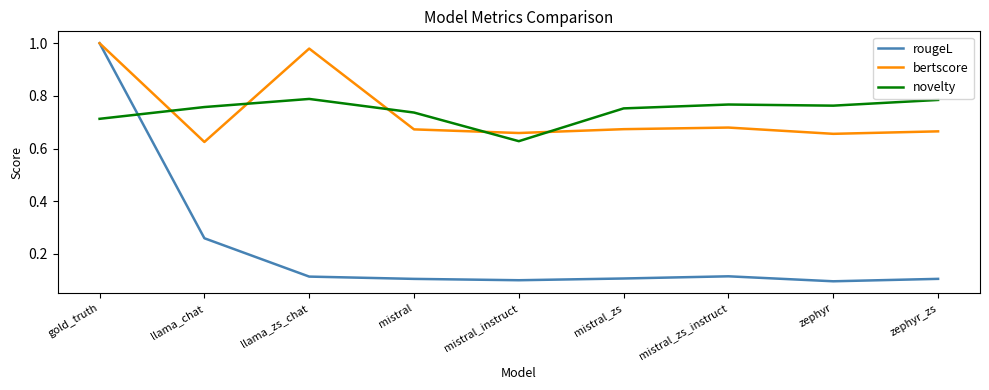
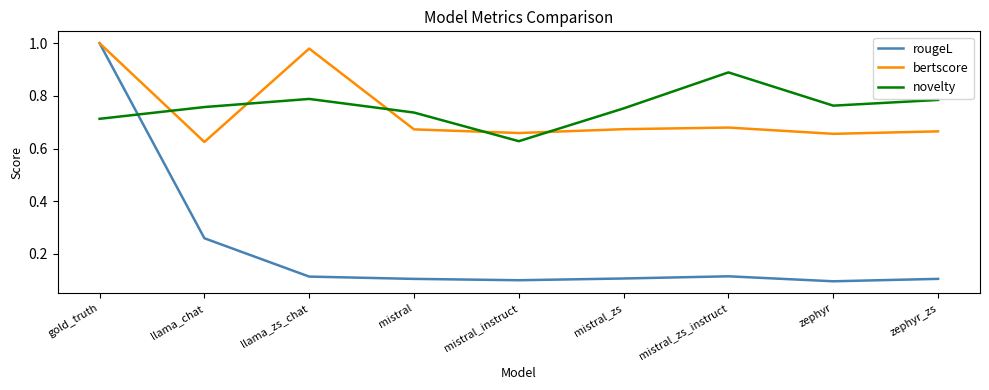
novelty, mistral_zs_instruct: 0.77 -> 0.89
